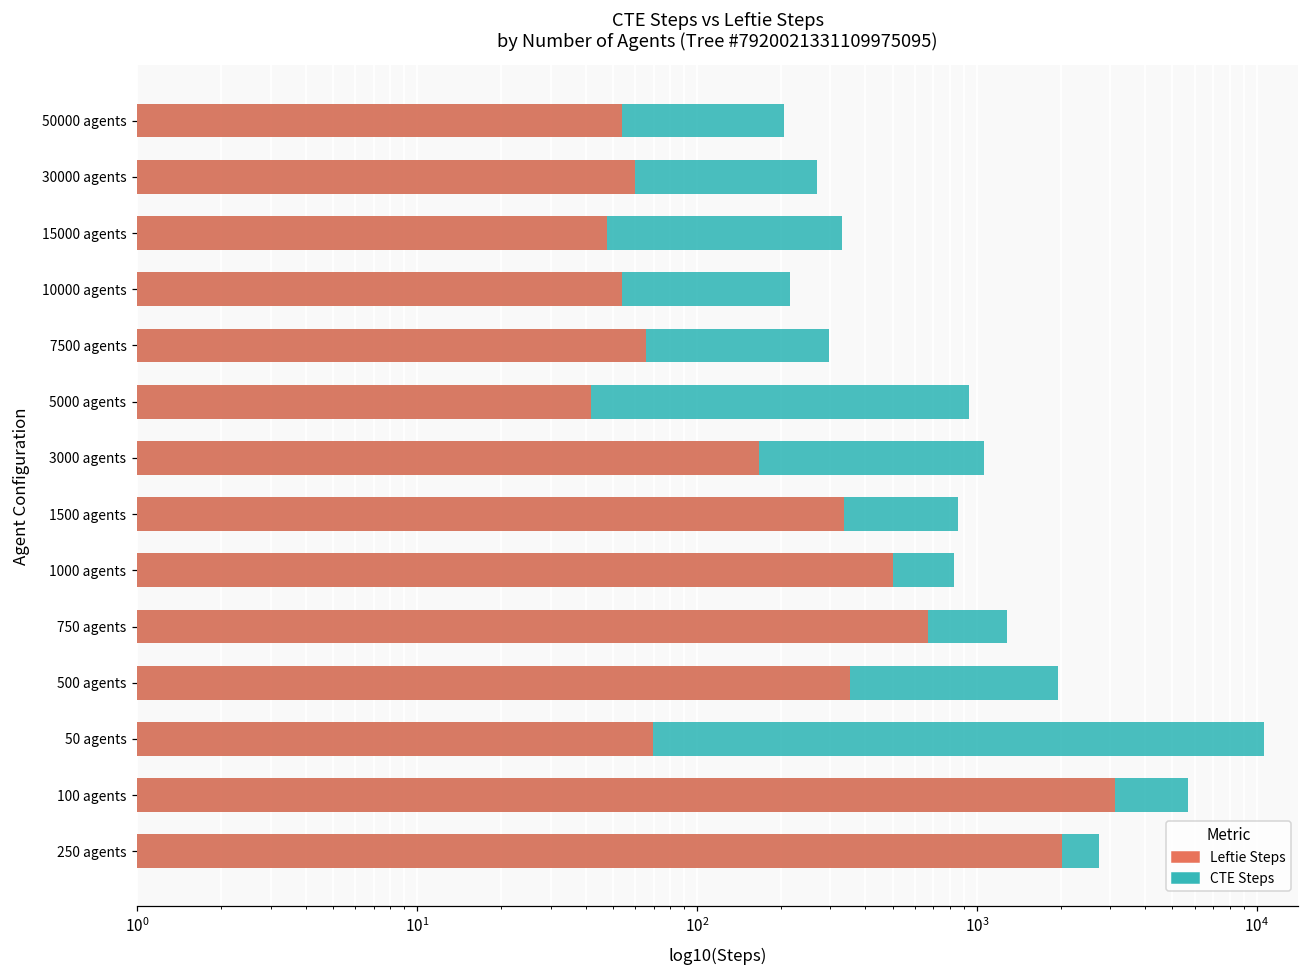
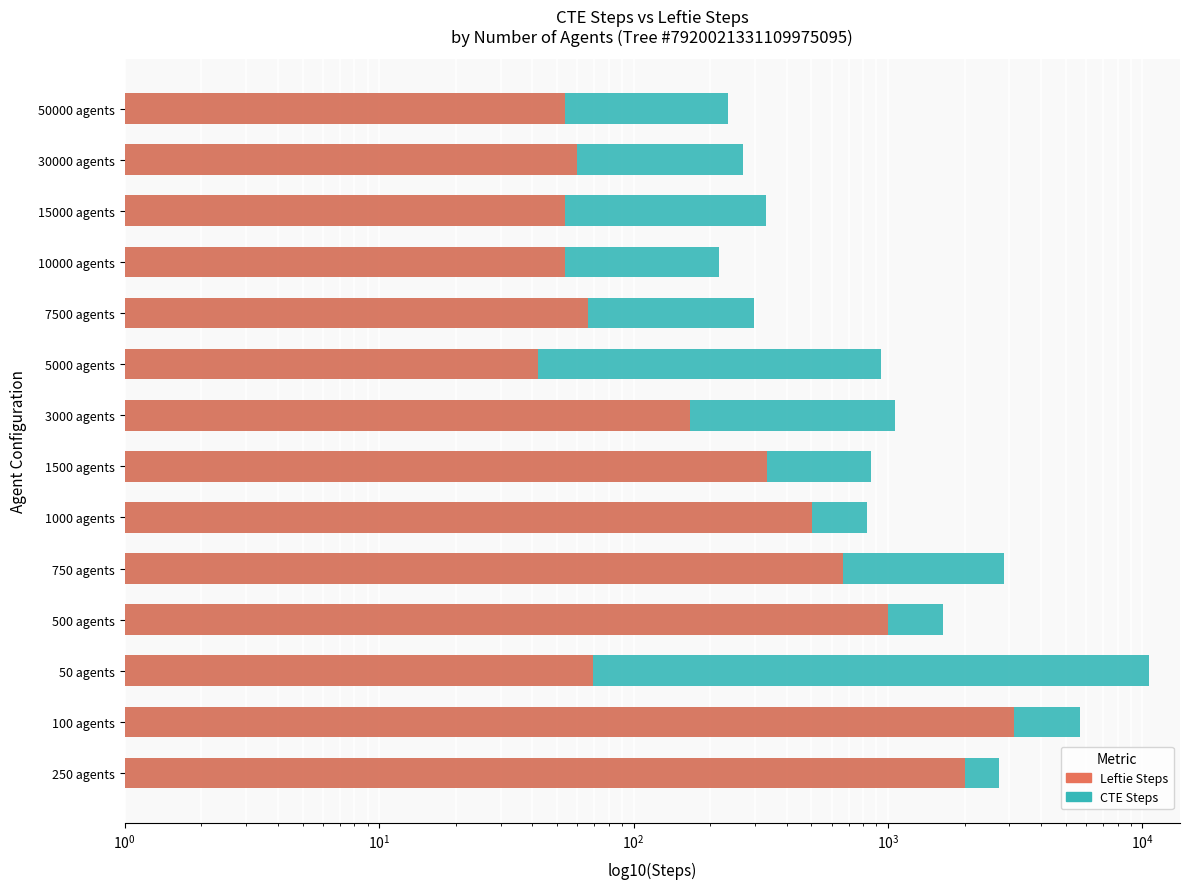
CTE Steps, 50000 agents: 200 -> 240
Leftie Steps, 15000 agents: 48 -> 54
CTE Steps, 750 agents: 1300 -> 2900
CTE Steps, 500 agents: 2000 -> 1700
Leftie Steps, 500 agents: 350 -> 1000
